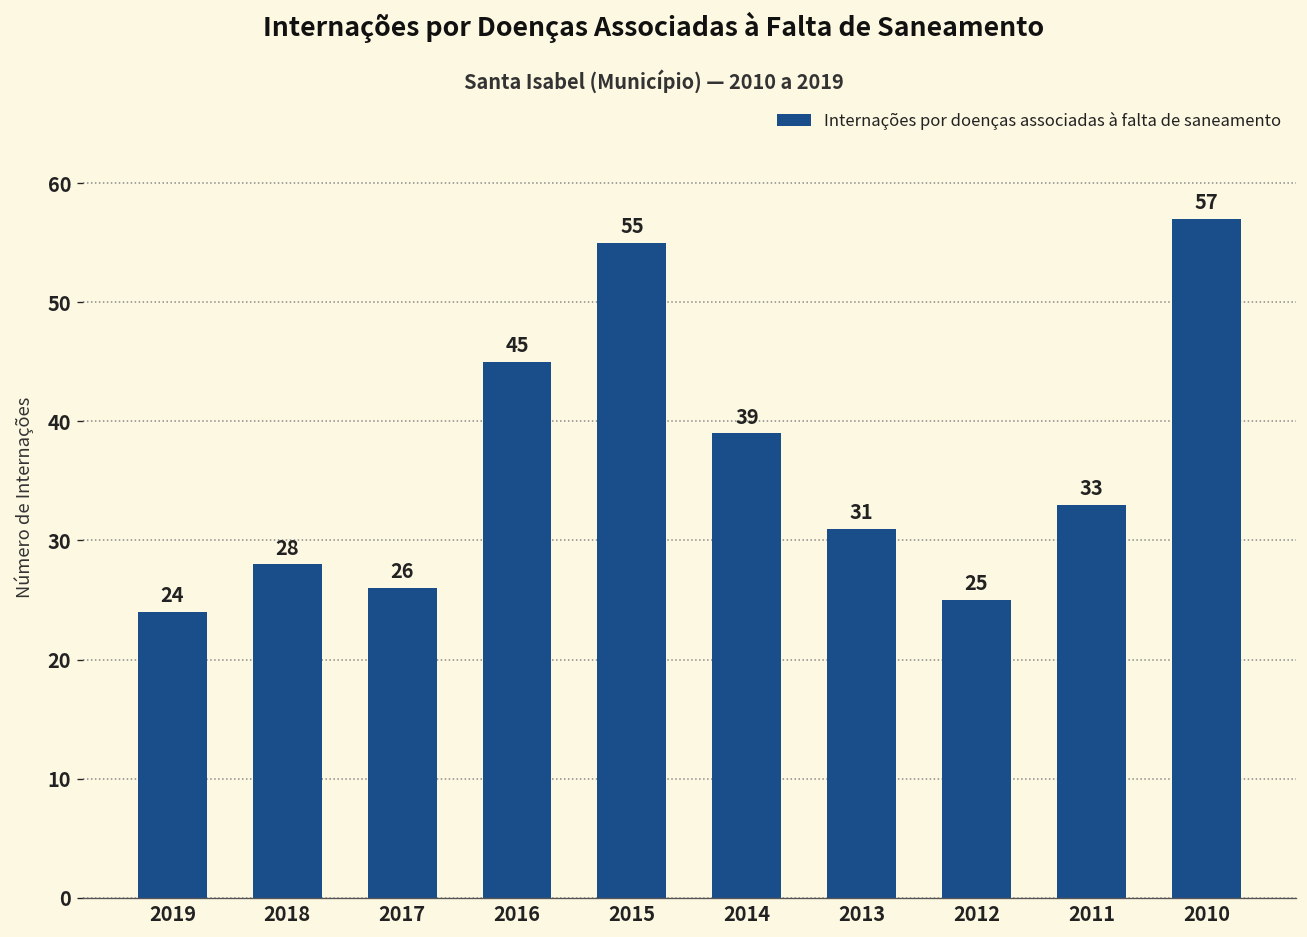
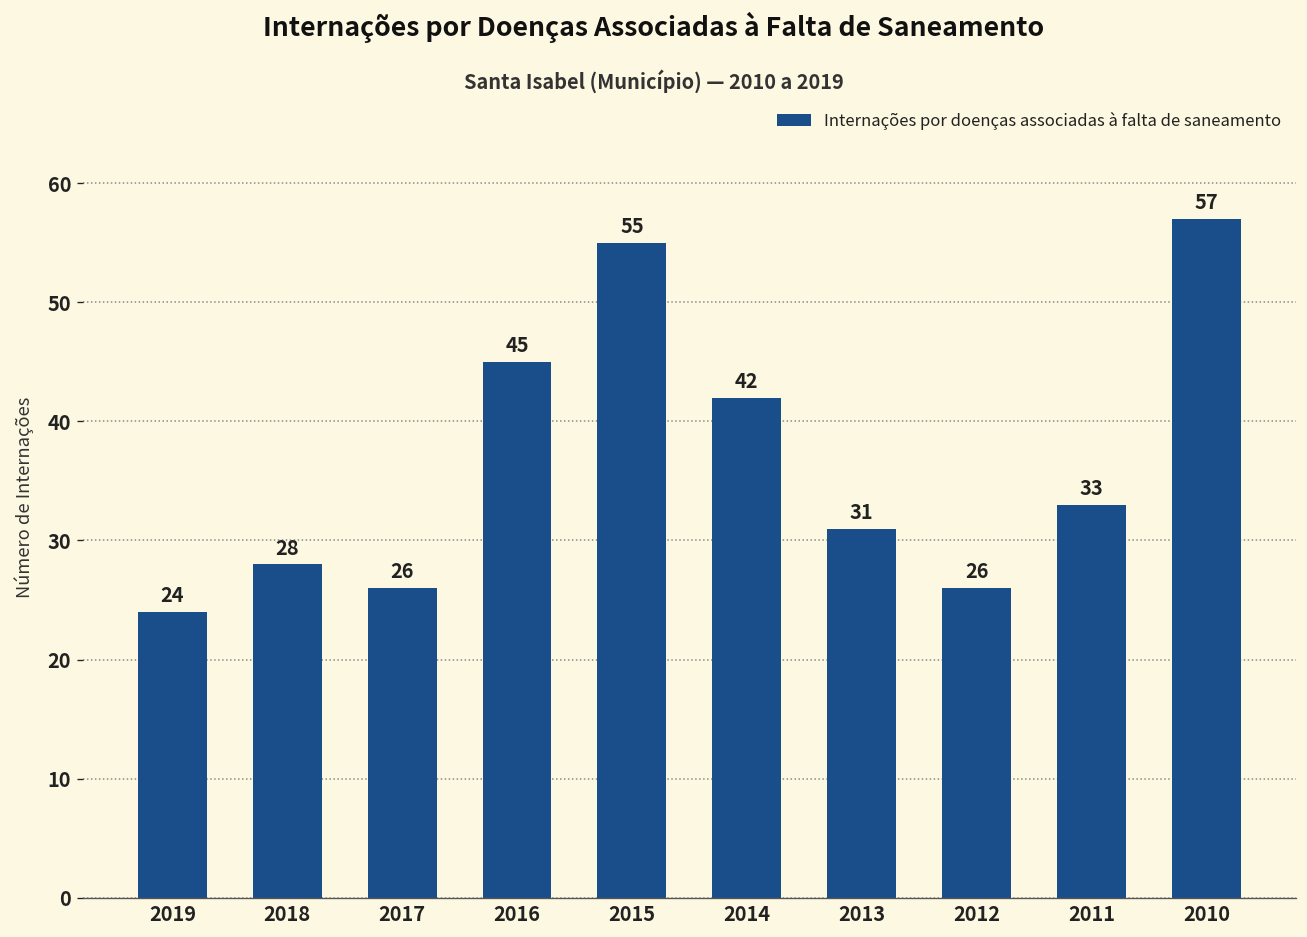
2014: 39 -> 42
2012: 25 -> 26
